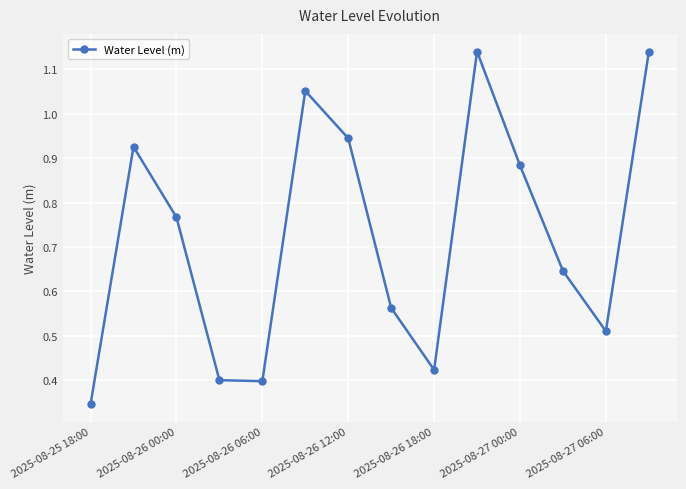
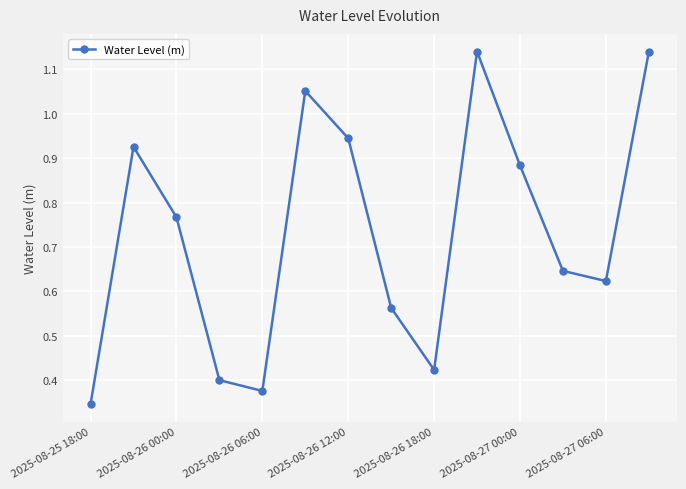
2025-08-26 06:00: 0.40 -> 0.38
2025-08-27 06:00: 0.51 -> 0.62
